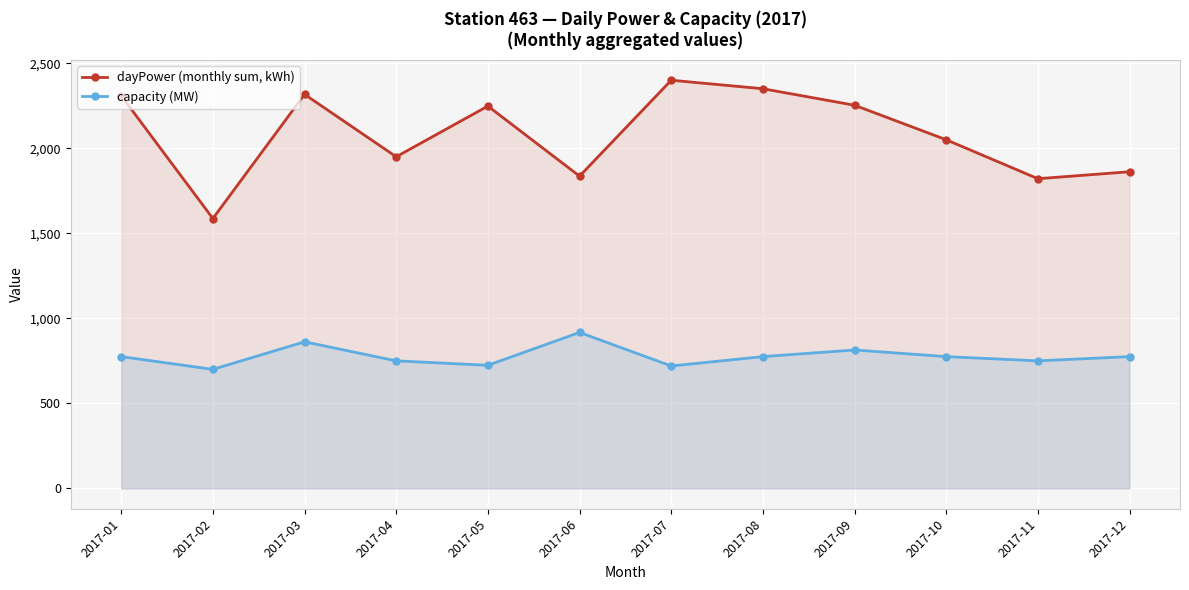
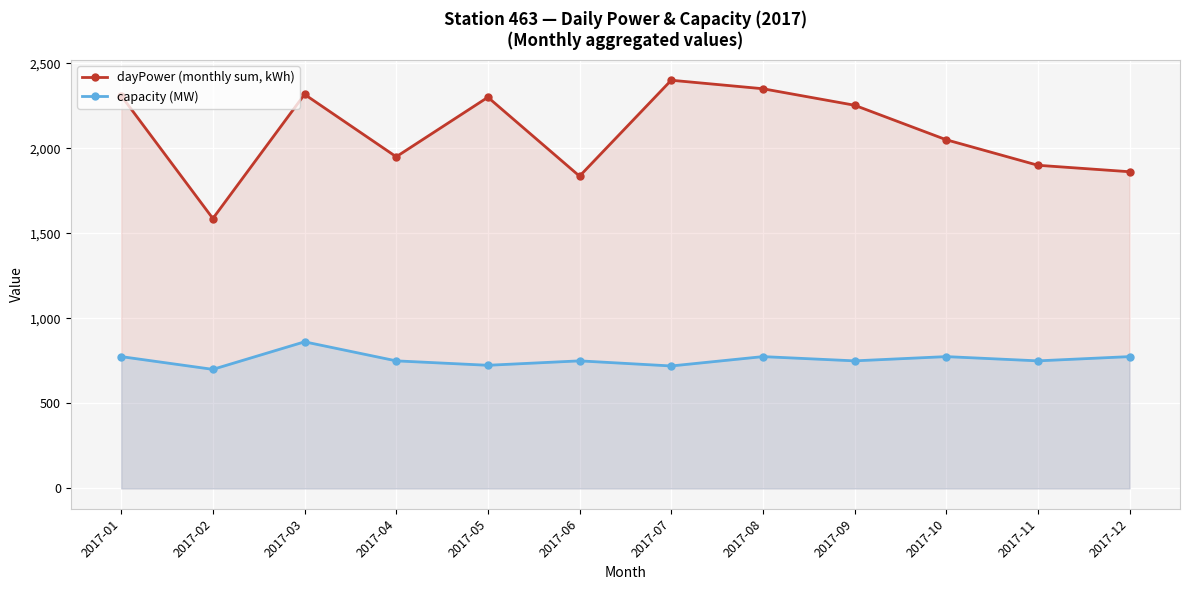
dayPower (monthly sum, kWh), 2017-05: 2,250 -> 2,300
capacity (MW), 2017-06: 920 -> 750
capacity (MW), 2017-09: 810 -> 750
dayPower (monthly sum, kWh), 2017-11: 1,820 -> 1,900
